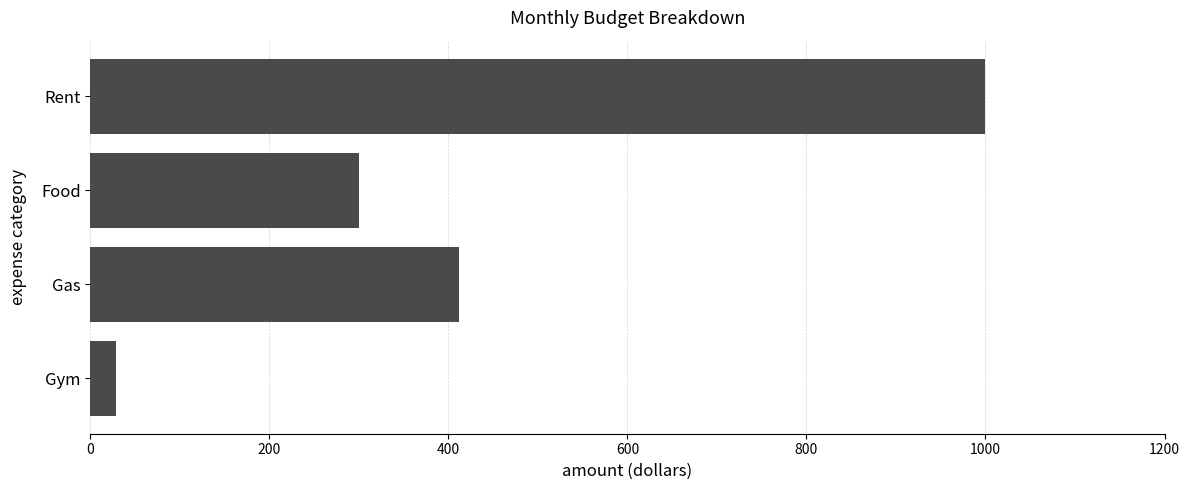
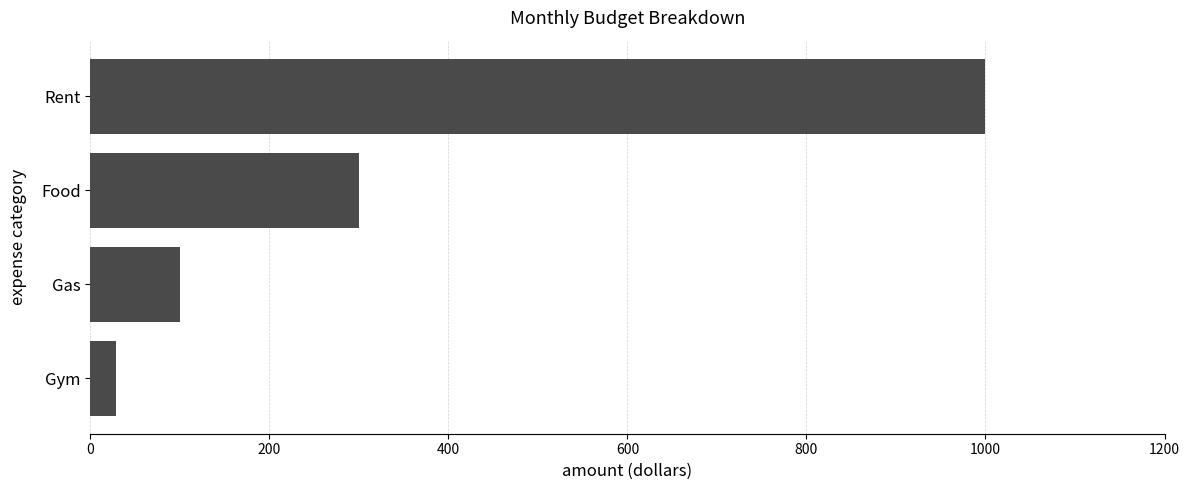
Gas: 410 -> 100
